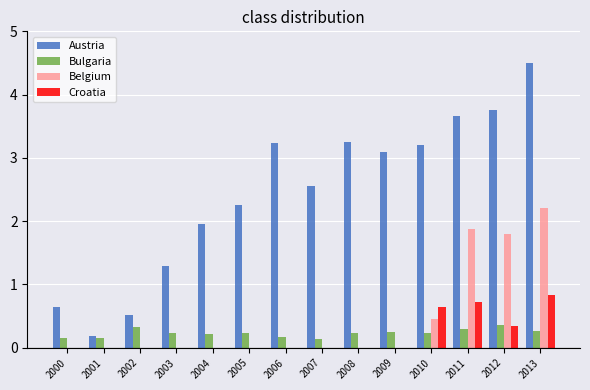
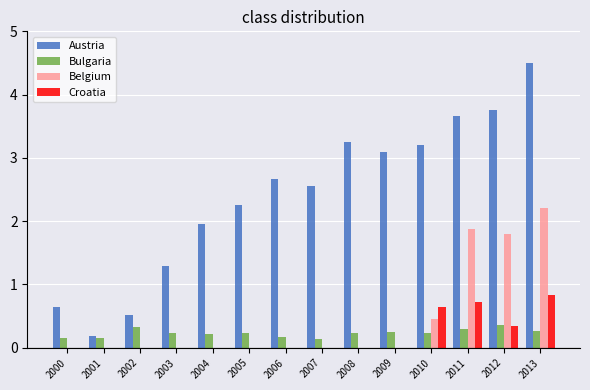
Austria, 2006: 3.2 -> 2.7
